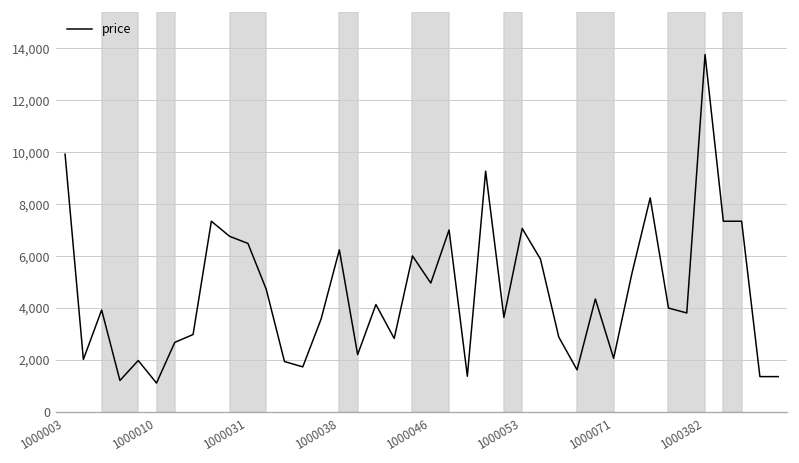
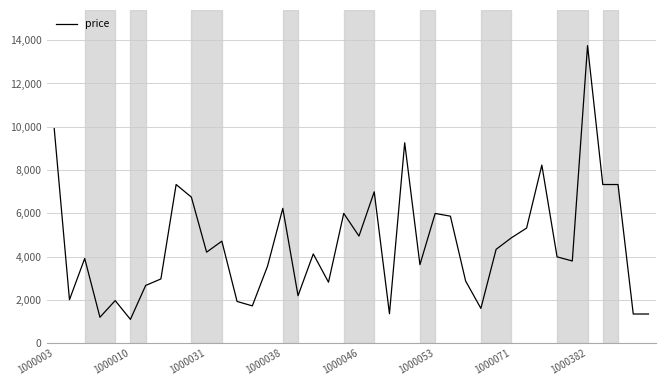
1000031: 6,500 -> 4,200
1000053: 7,100 -> 6,000
1000071: 2,100 -> 4,900
